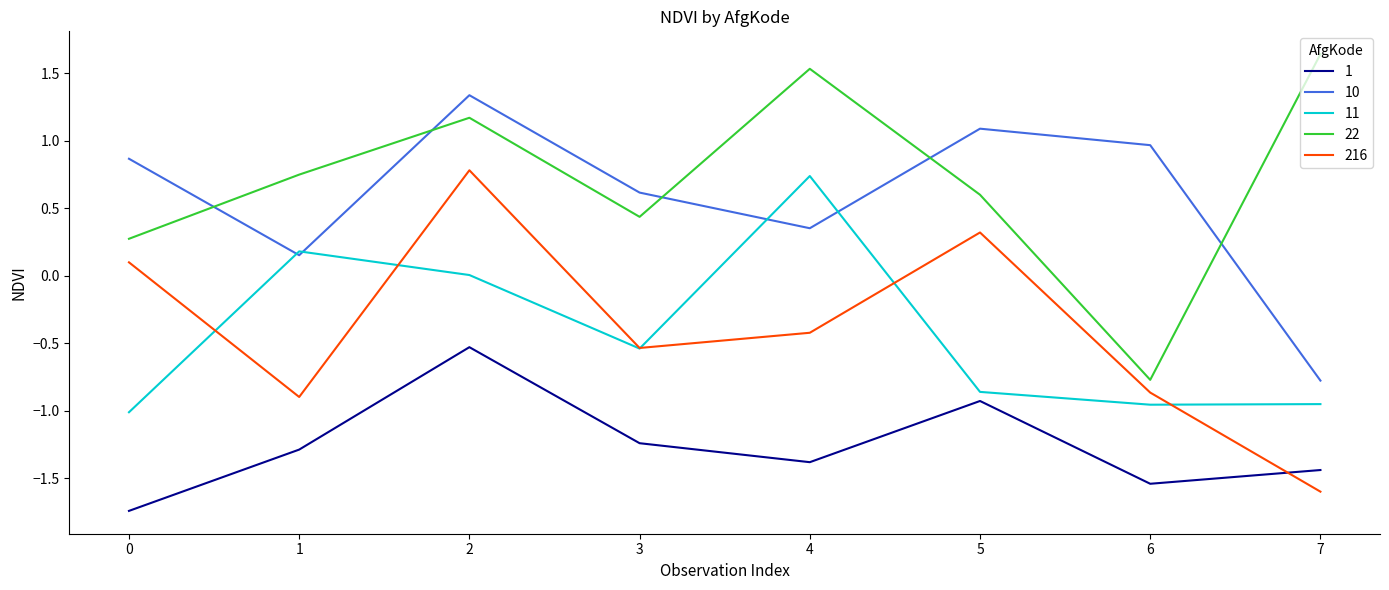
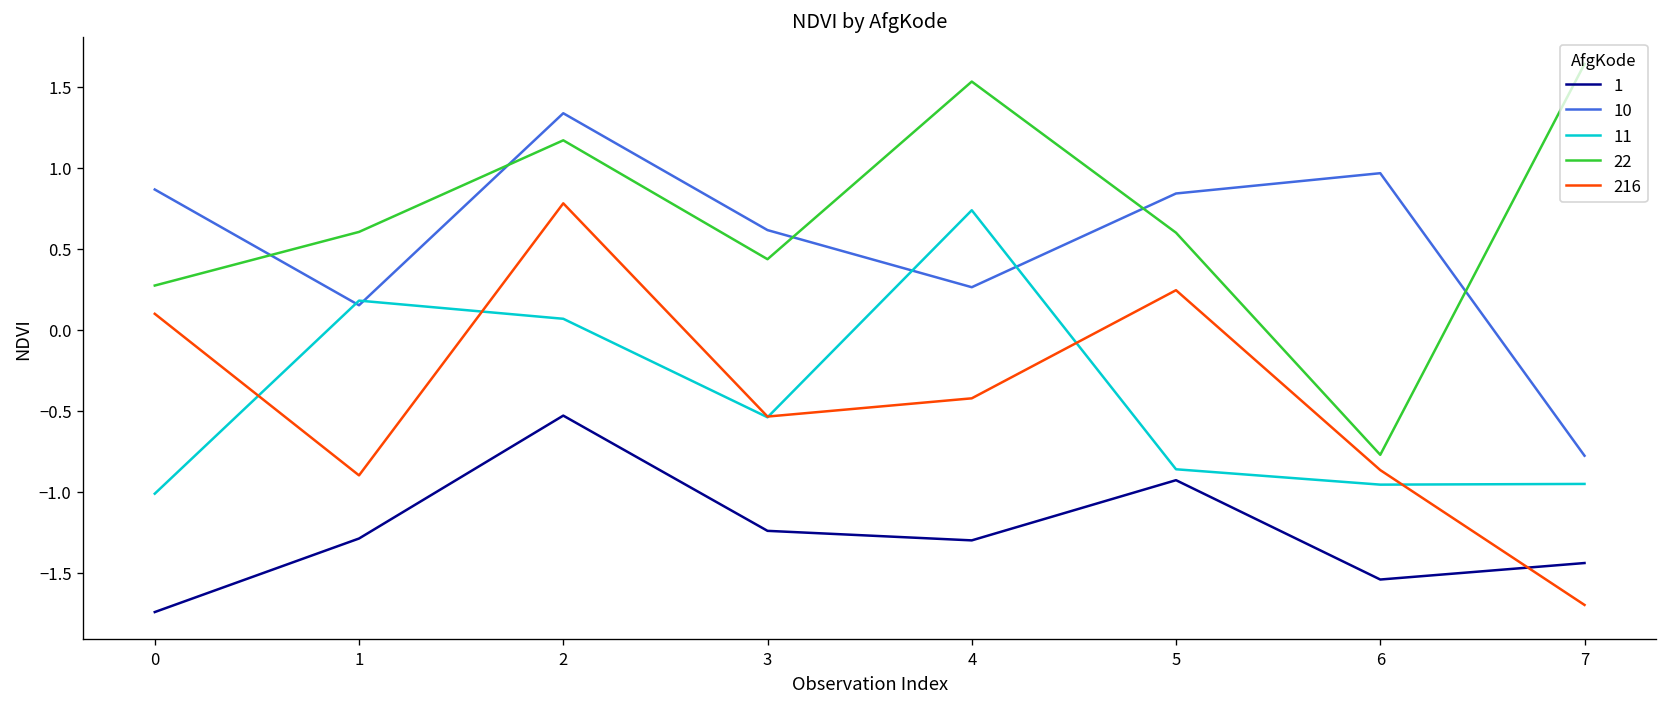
22, 1: 0.75 -> 0.61
11, 2: 0.01 -> 0.07
1, 4: -1.38 -> -1.30
10, 4: 0.35 -> 0.26
10, 5: 1.09 -> 0.84
216, 5: 0.32 -> 0.25
216, 7: -1.60 -> -1.70
